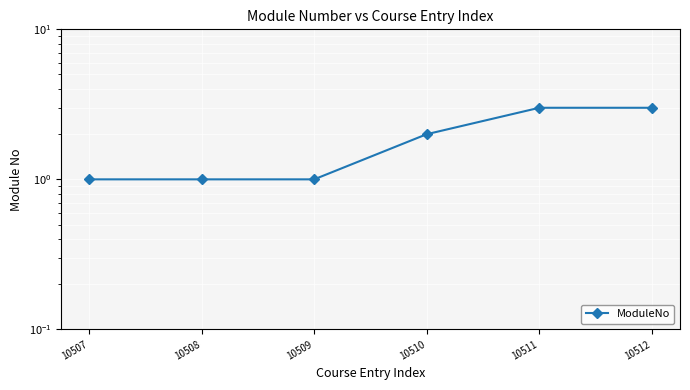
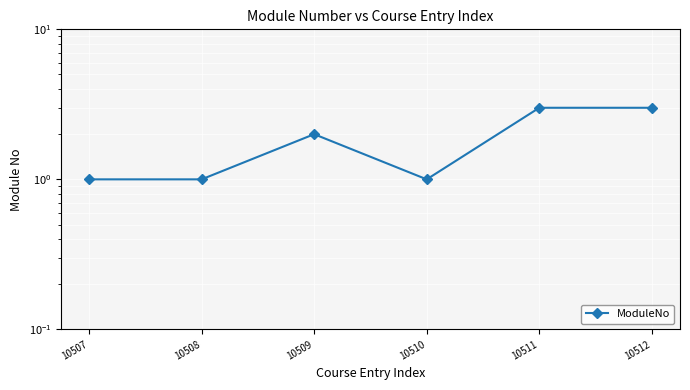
10509: 1 -> 2
10510: 2 -> 1
